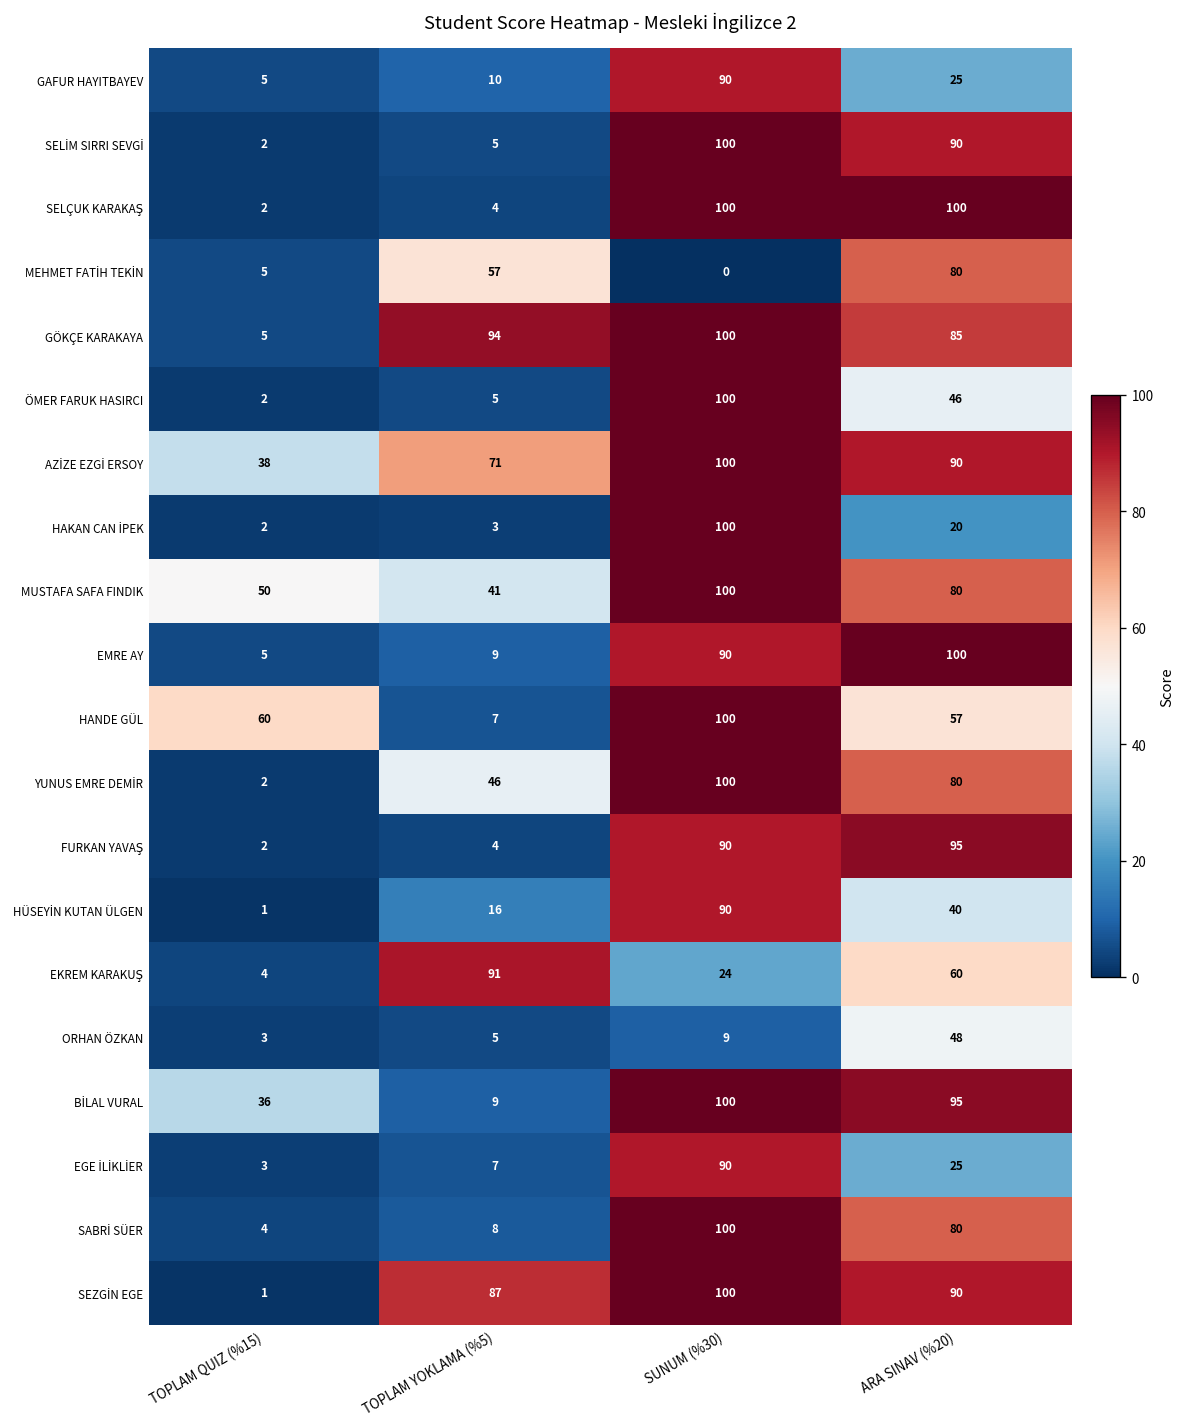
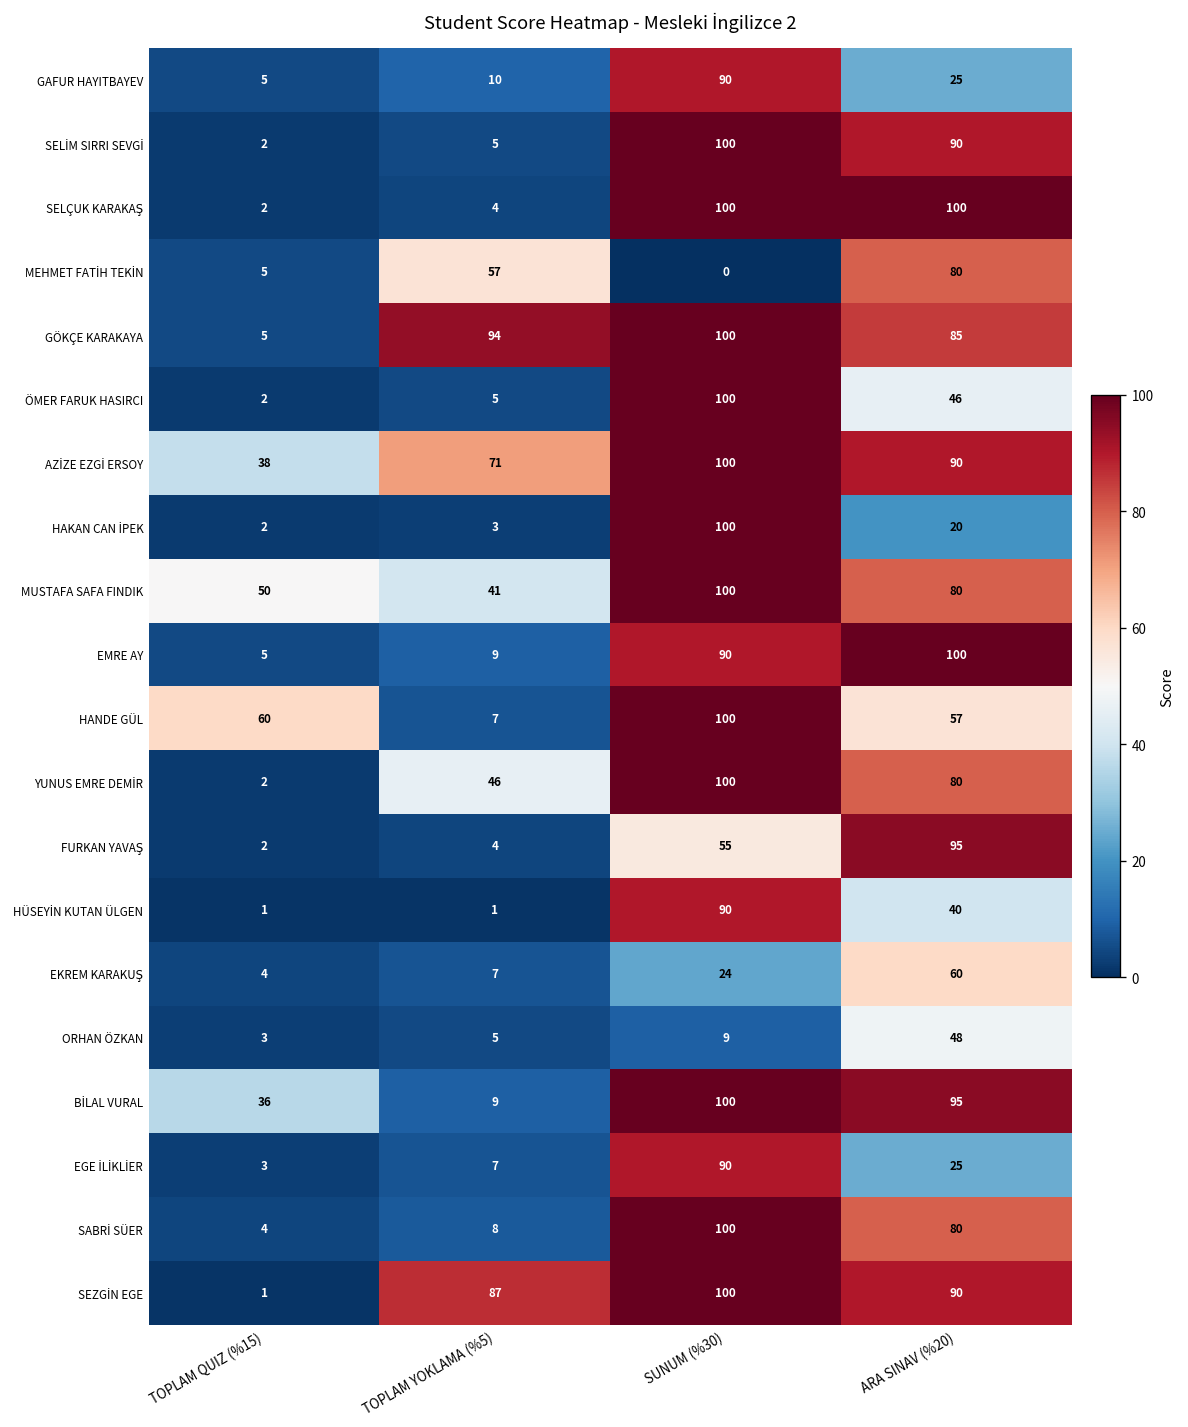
FURKAN YAVAŞ, SUNUM (%30): 90 -> 55
HÜSEYİN KUTAN ÜLGEN, TOPLAM YOKLAMA (%5): 16 -> 1
EKREM KARAKUŞ, TOPLAM YOKLAMA (%5): 91 -> 7
